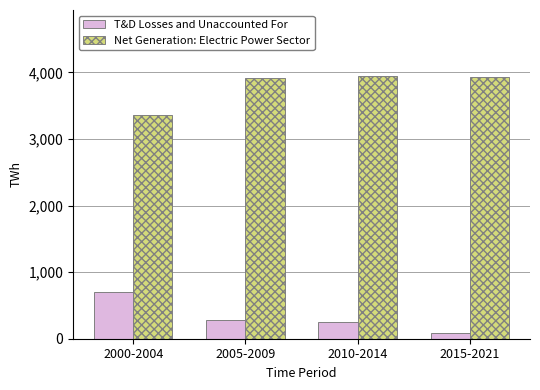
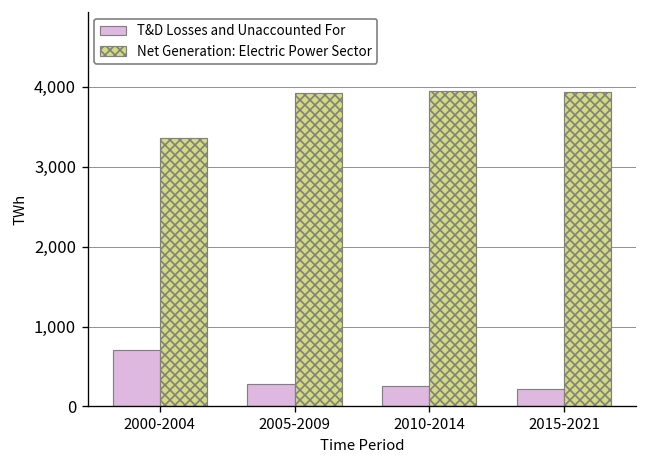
T&D Losses and Unaccounted For, 2015-2021: 100 -> 200
